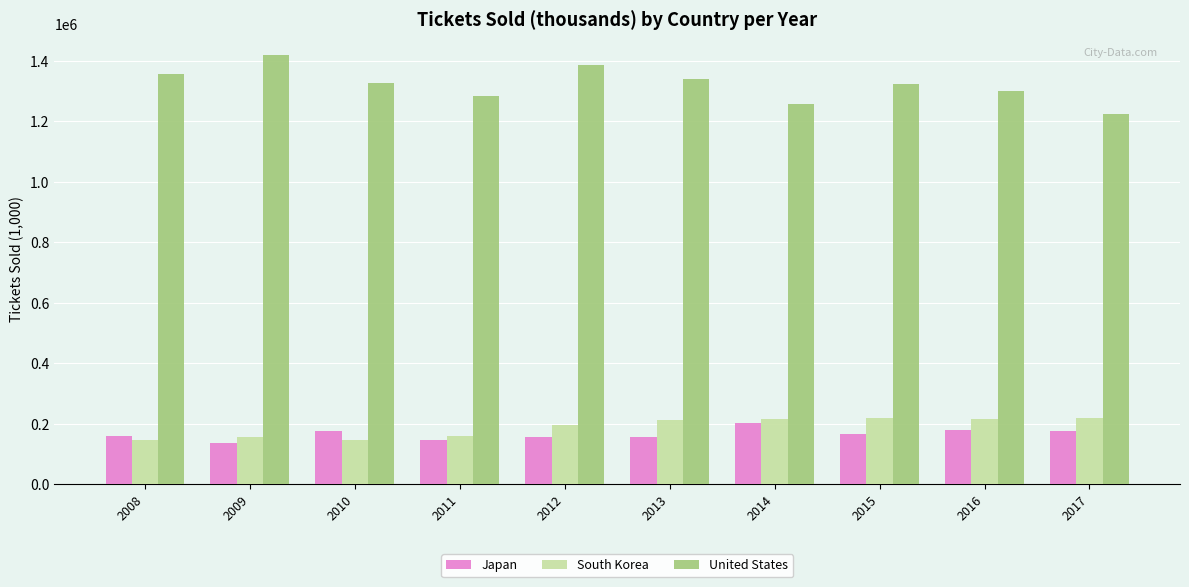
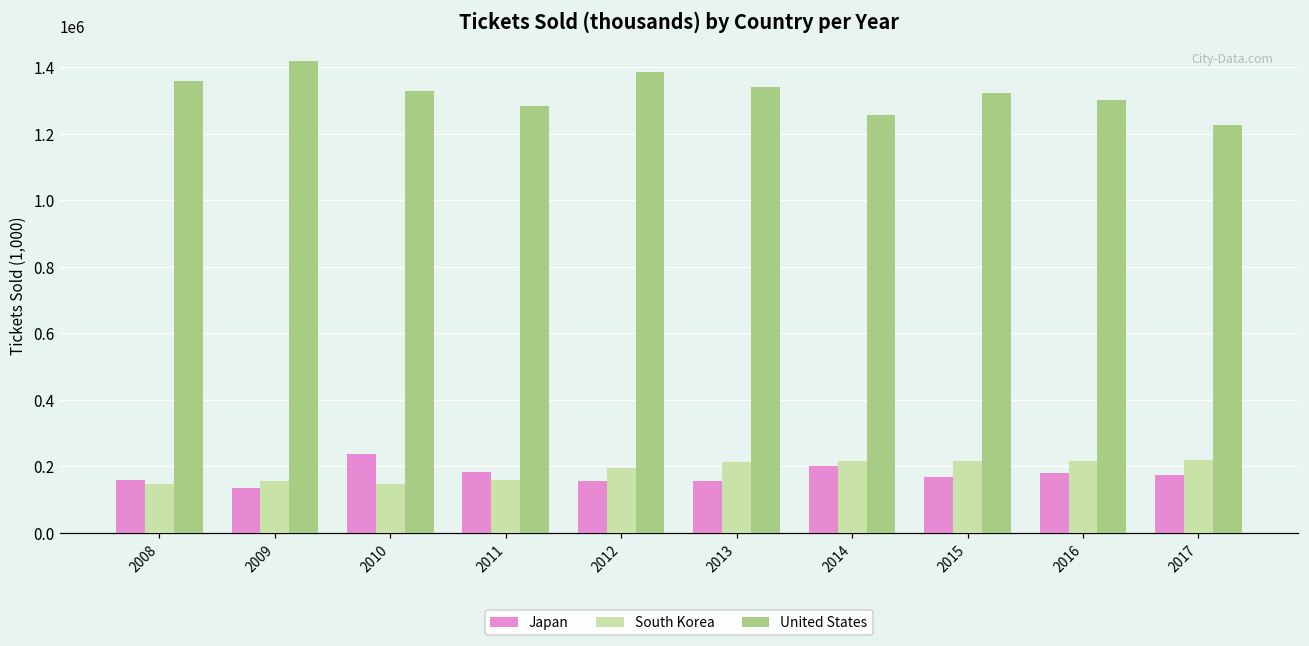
Japan, 2010: 170000 -> 240000
Japan, 2011: 140000 -> 180000
